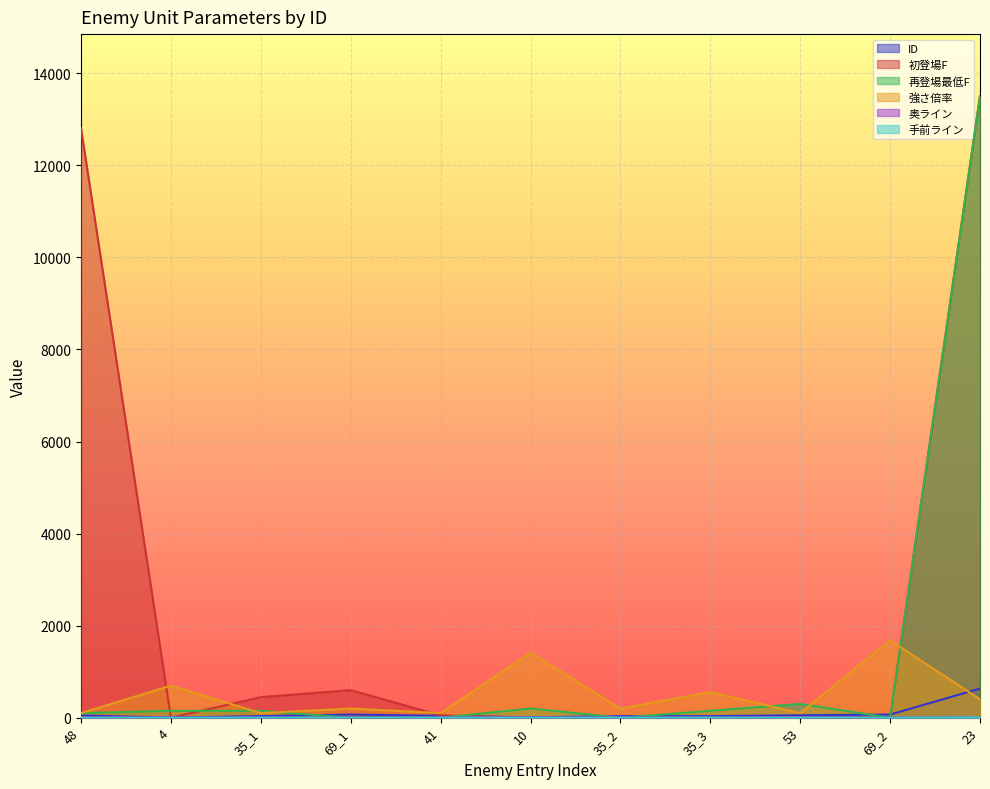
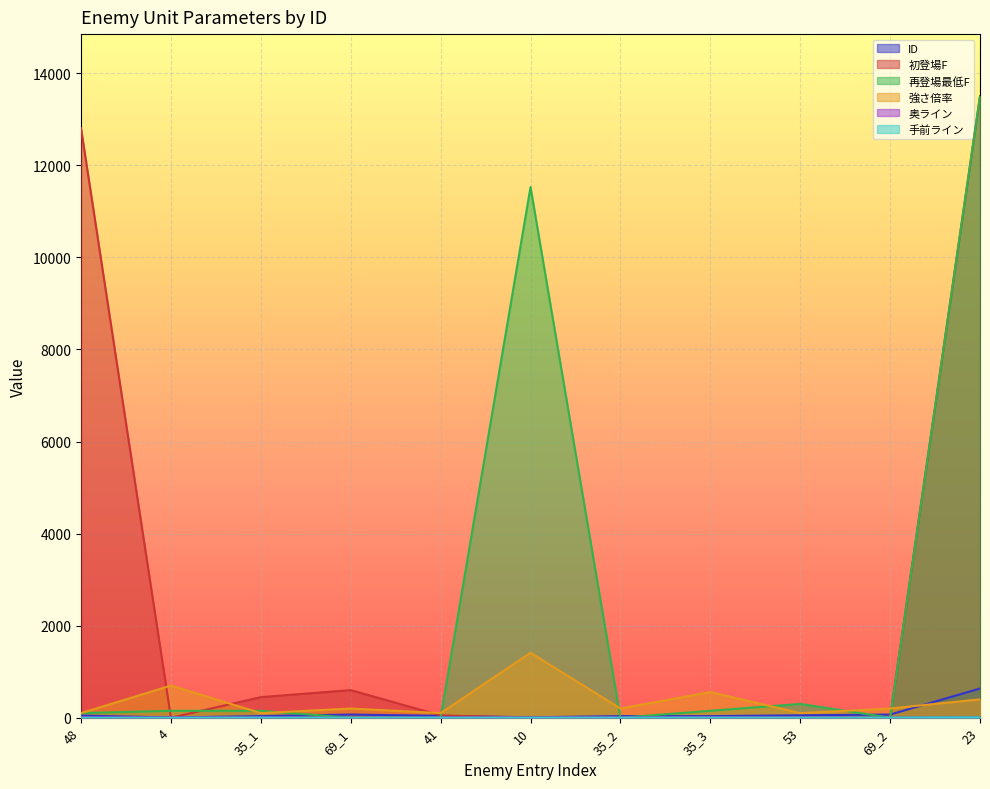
再登場最低F, 10: 200 -> 11500
強さ倍率, 69_2: 1700 -> 200
